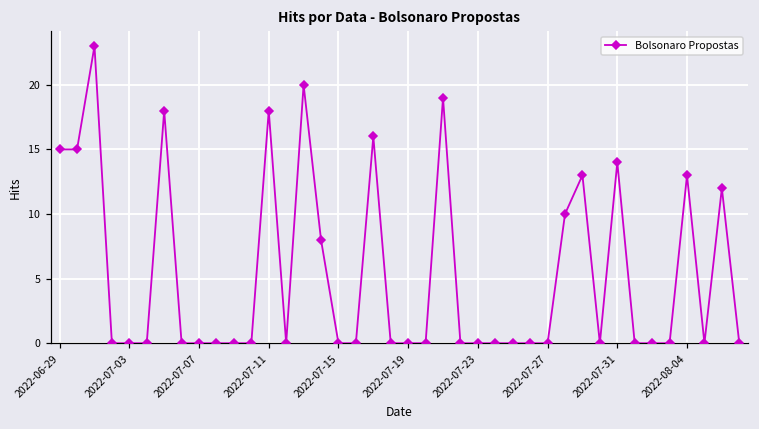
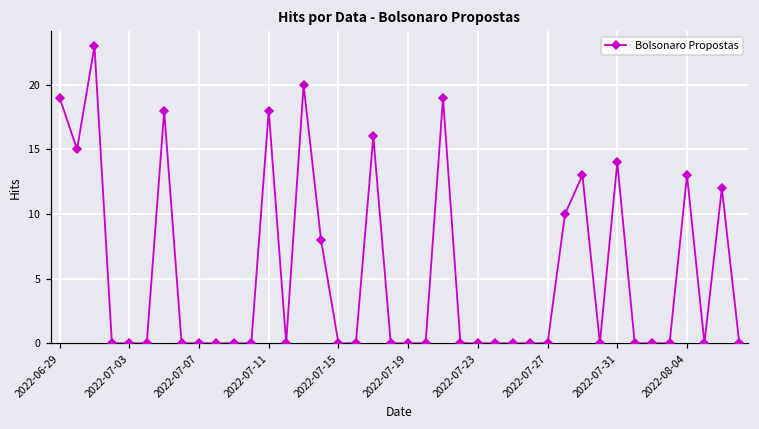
2022-06-29: 15 -> 19
